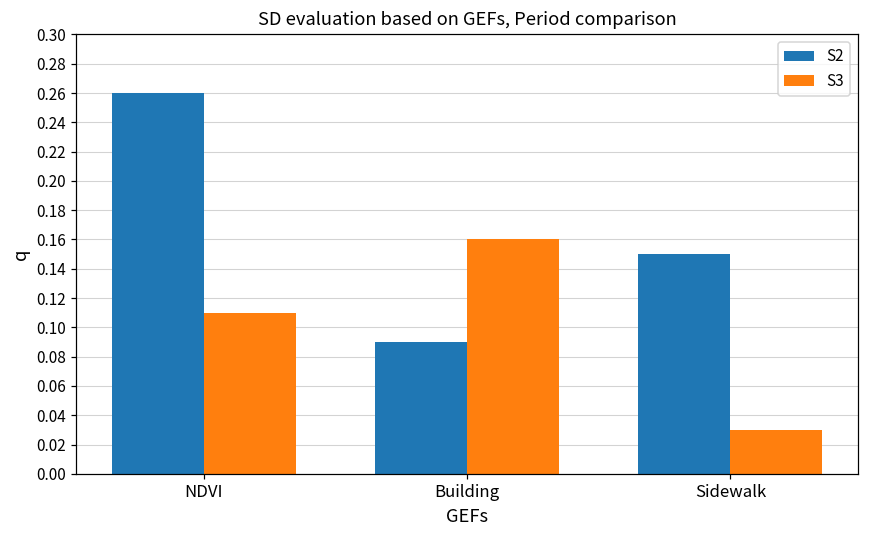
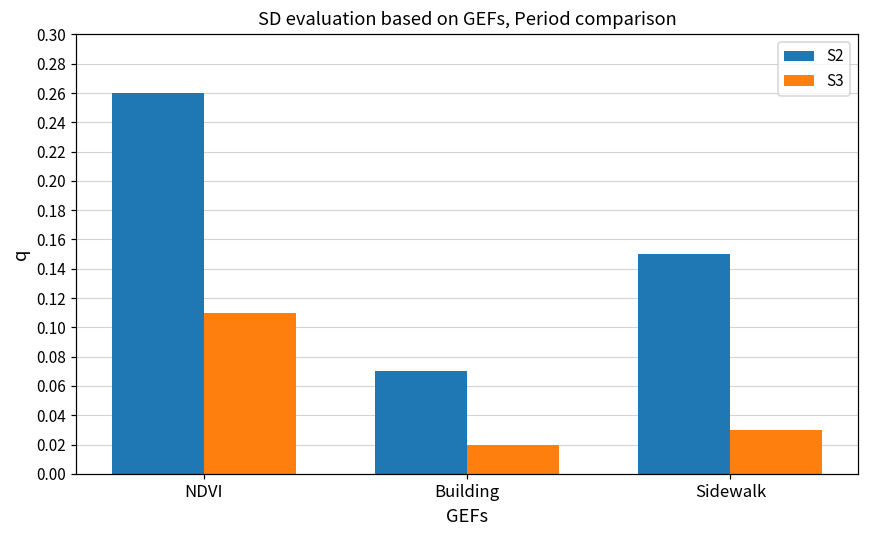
S2, Building: 0.09 -> 0.07
S3, Building: 0.16 -> 0.02
